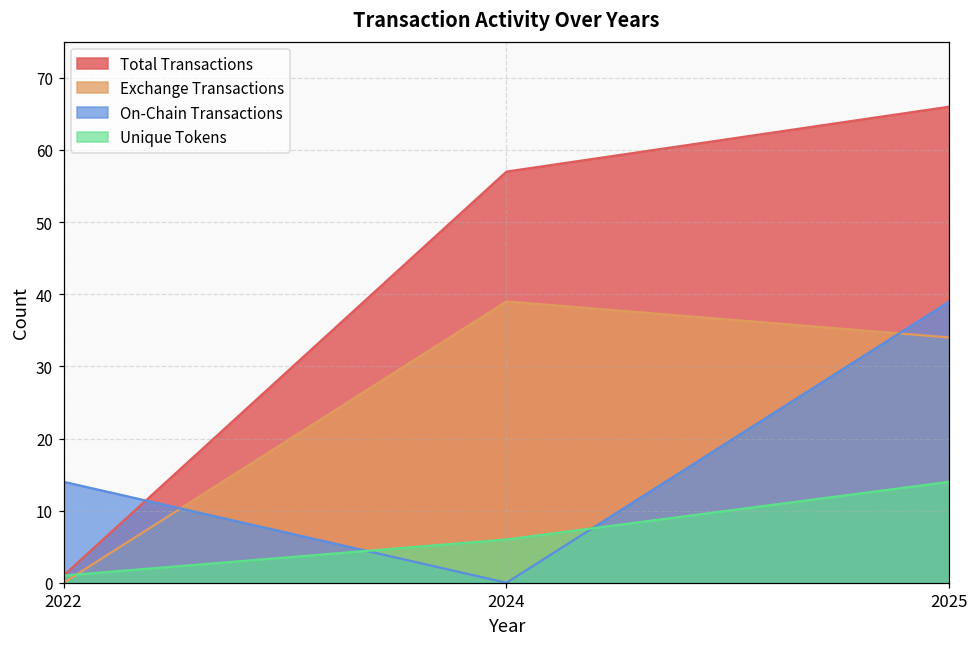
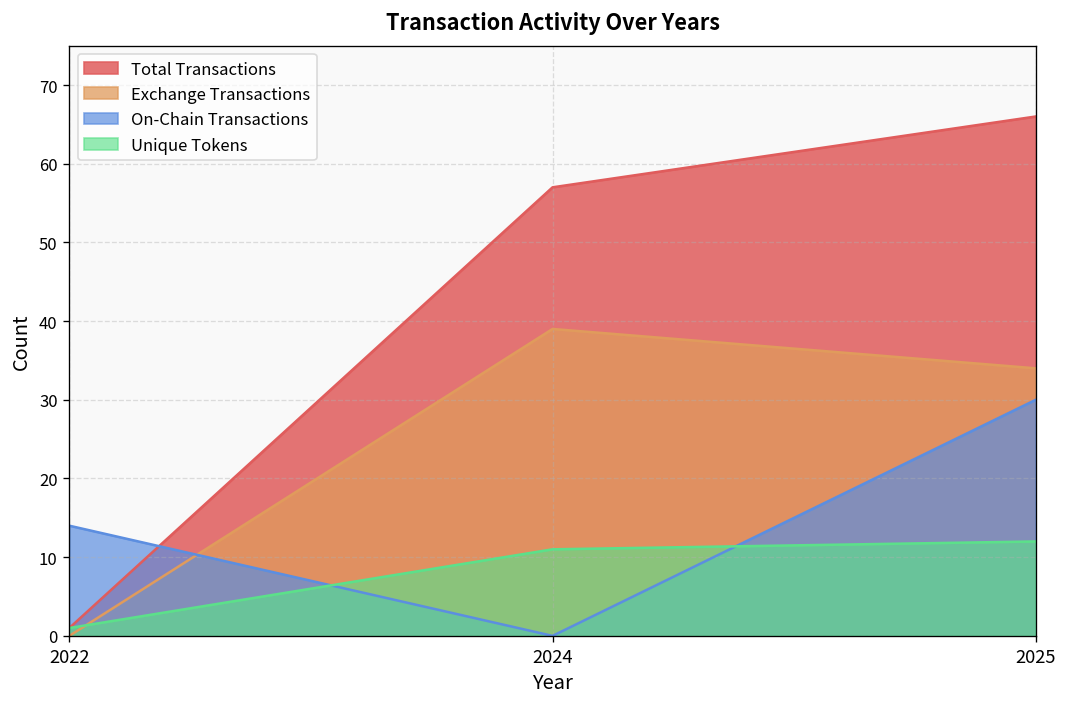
Unique Tokens, 2024: 6 -> 11
On-Chain Transactions, 2025: 39 -> 30
Unique Tokens, 2025: 14 -> 12
